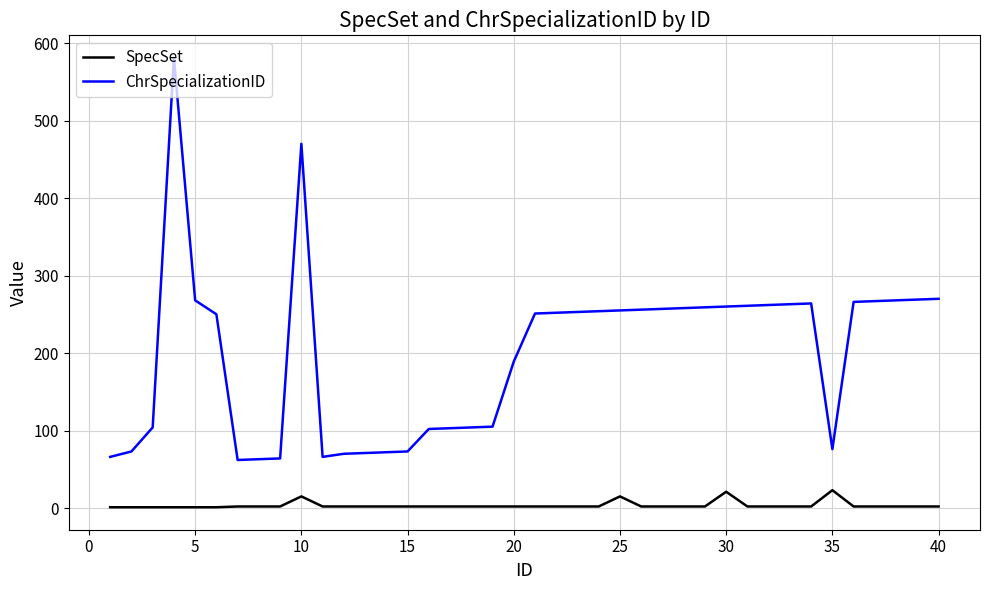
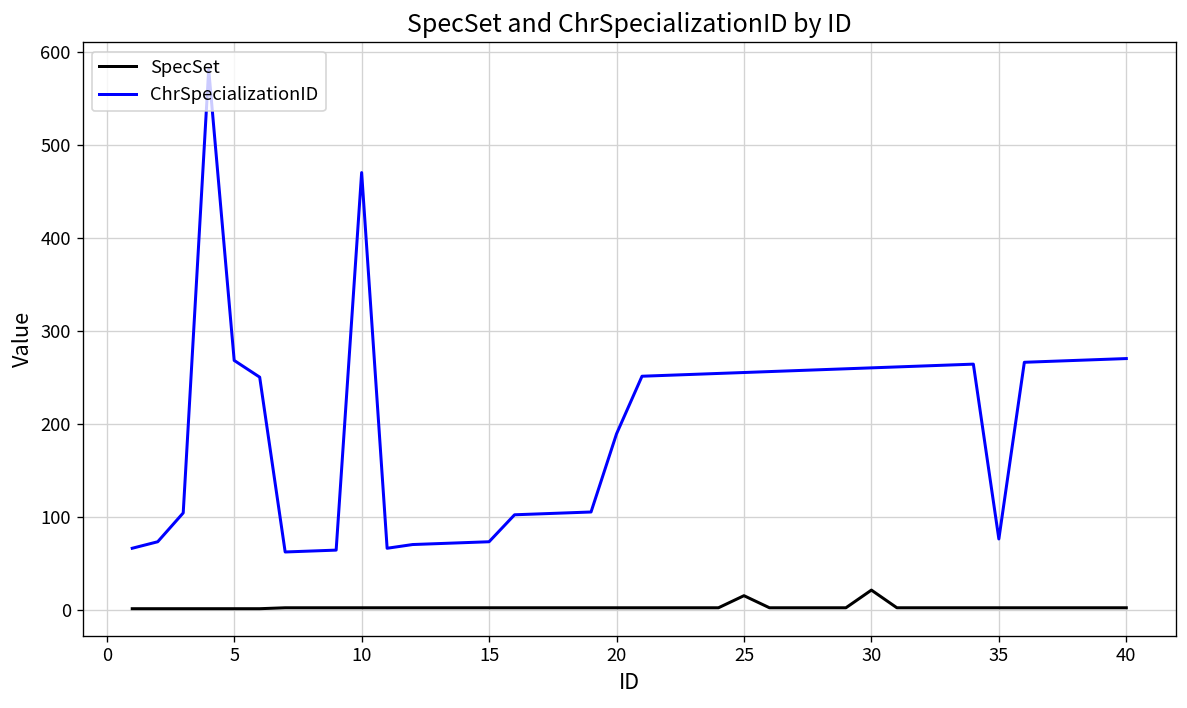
SpecSet, 10: 20 -> 0
SpecSet, 35: 20 -> 0
